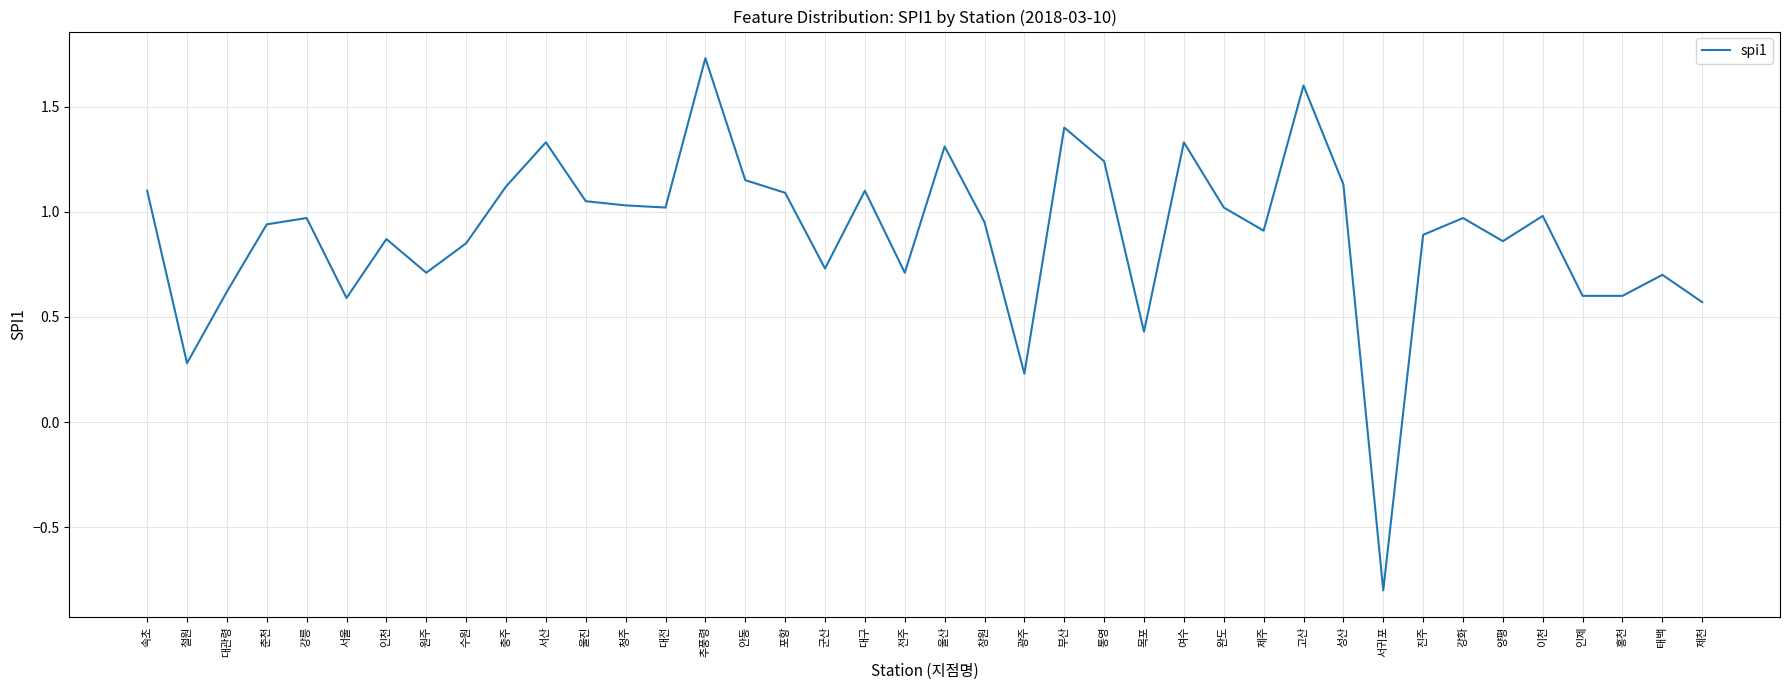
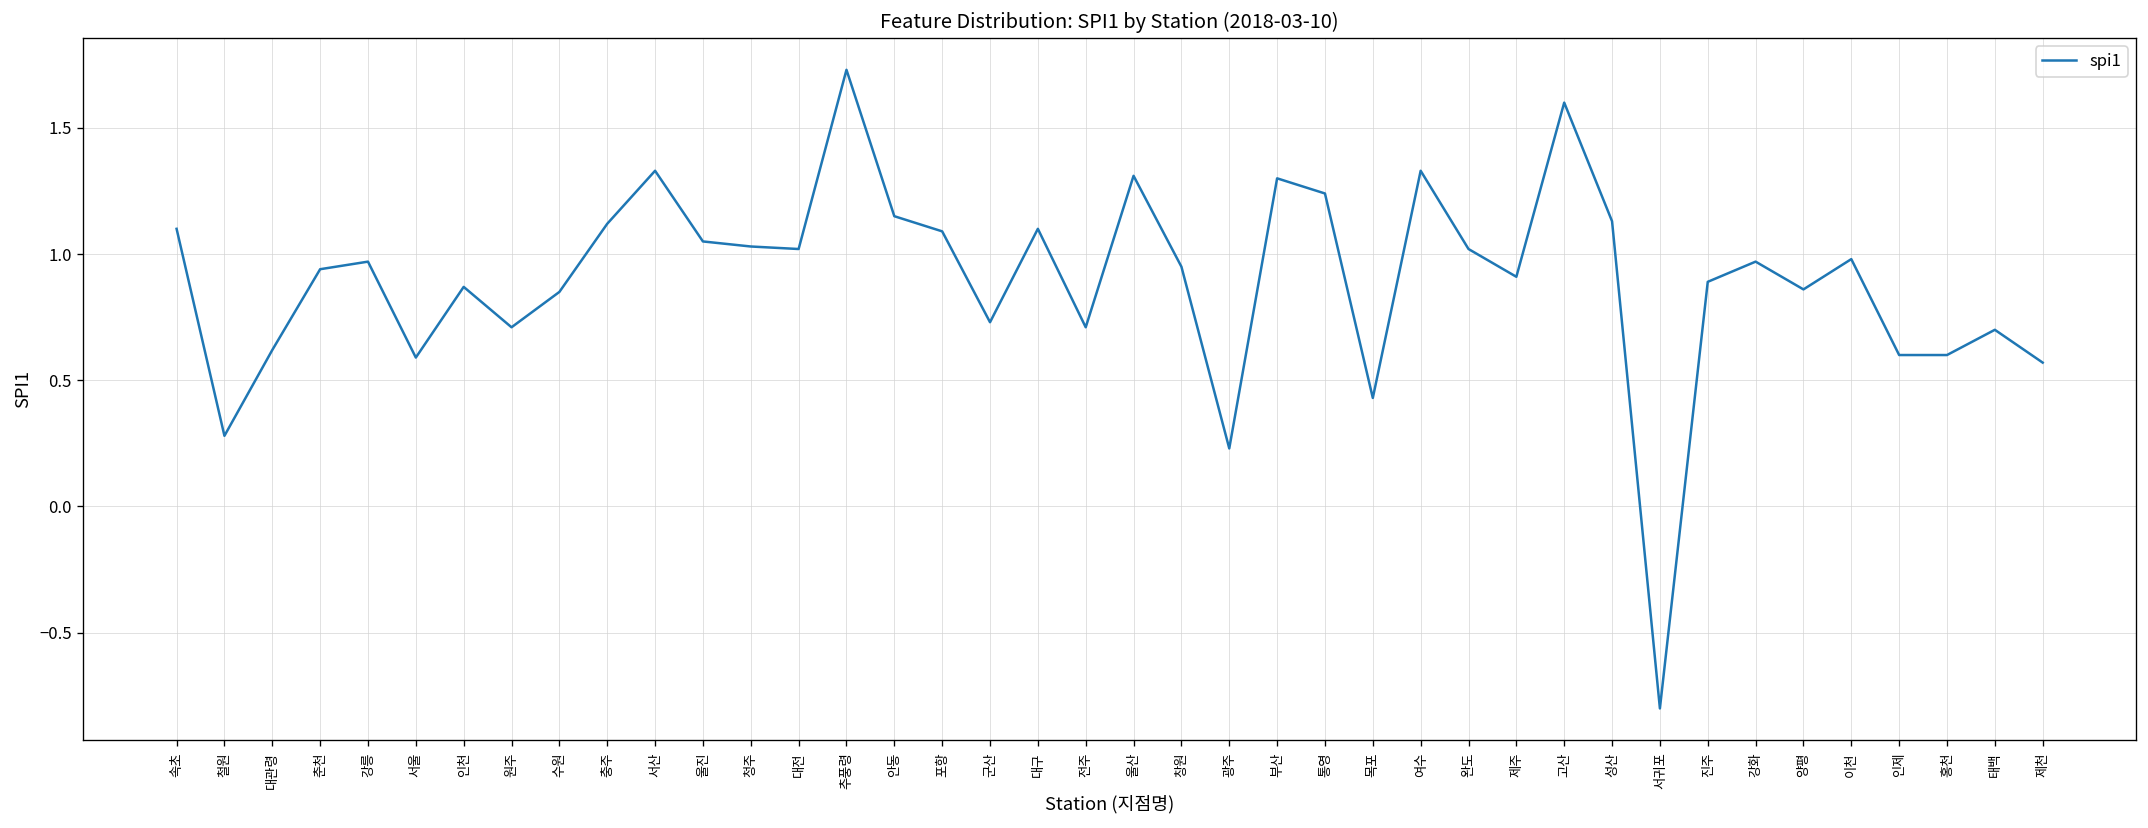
부산: 1.4 -> 1.3
